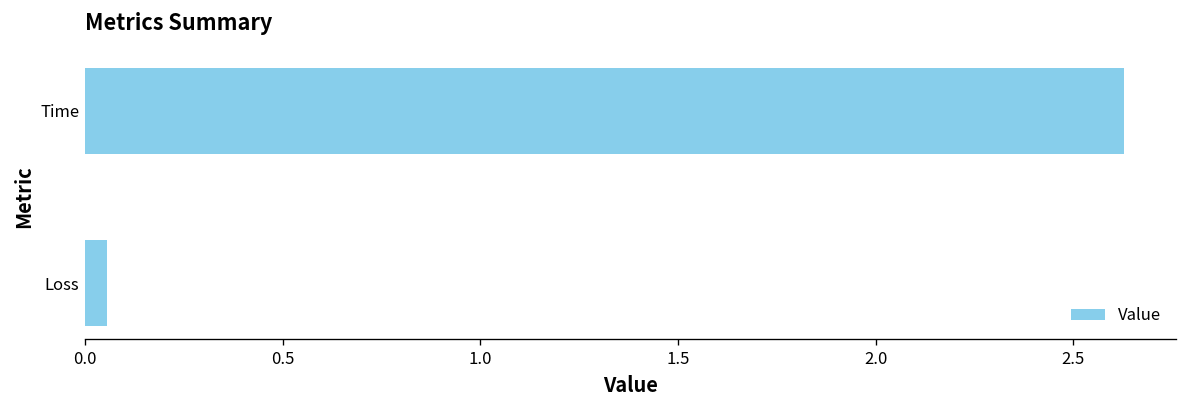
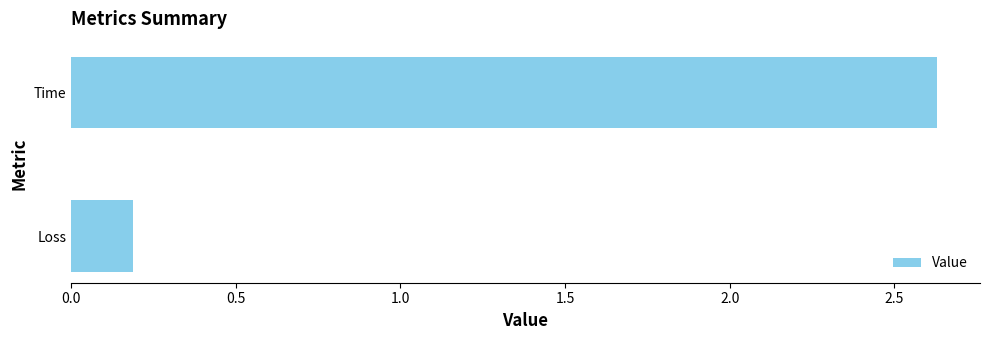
Loss: 0.06 -> 0.19
